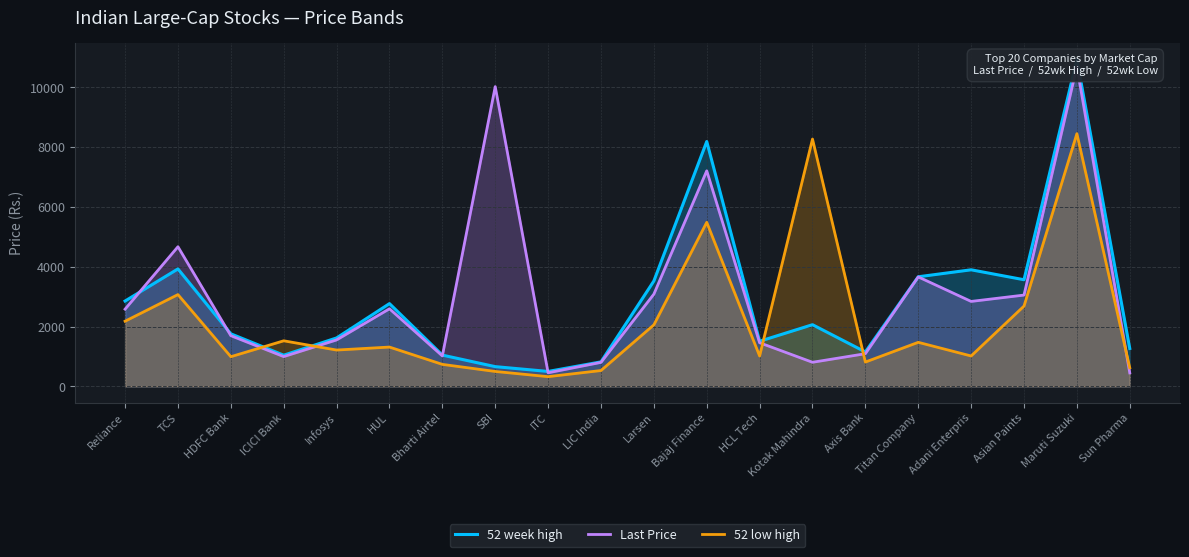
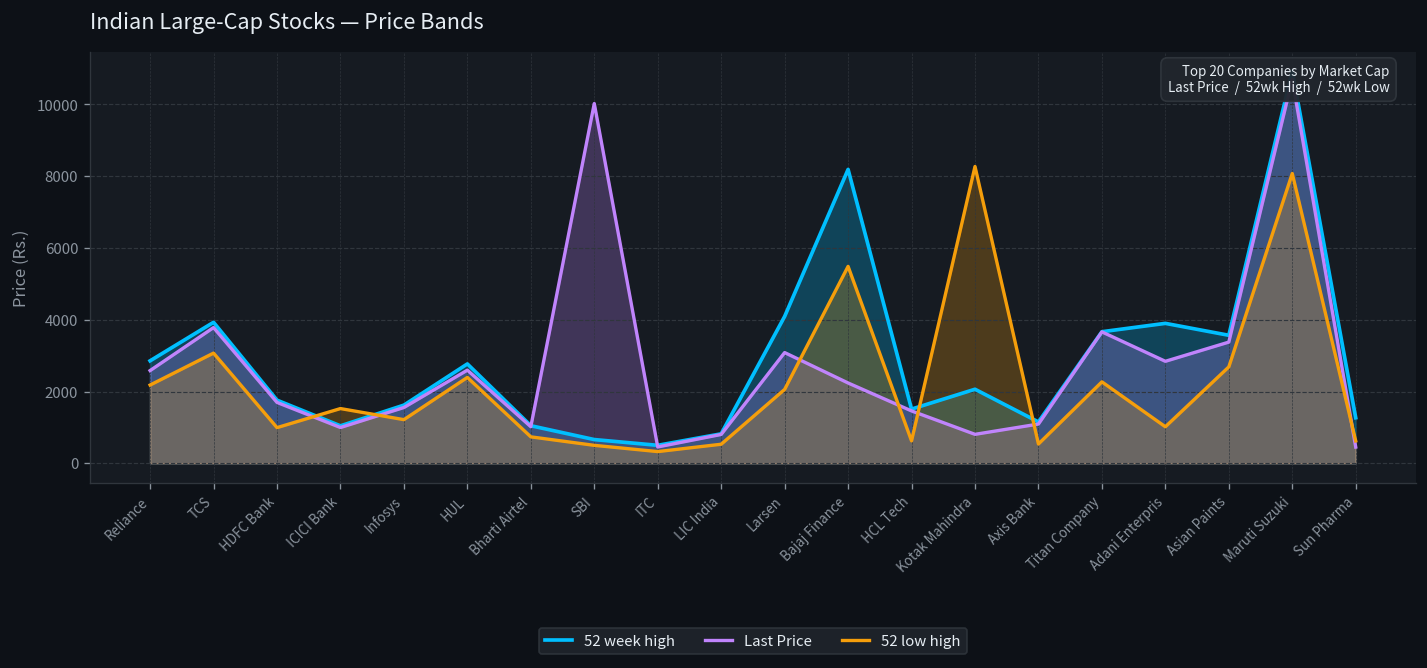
Last Price, TCS: 4700 -> 3800
52 low high, HUL: 1300 -> 2400
52 week high, Larsen: 3500 -> 4100
Last Price, Bajaj Finance: 7200 -> 2200
52 low high, HCL Tech: 1000 -> 600
52 low high, Axis Bank: 800 -> 500
52 low high, Titan Company: 1500 -> 2300
Last Price, Asian Paints: 3100 -> 3400
52 low high, Maruti Suzuki: 8500 -> 8100
